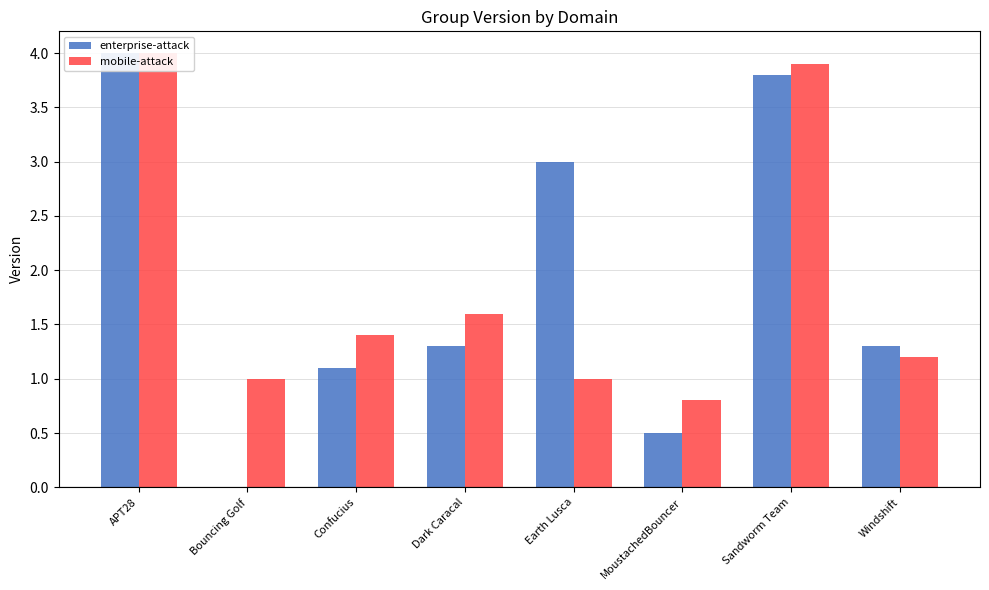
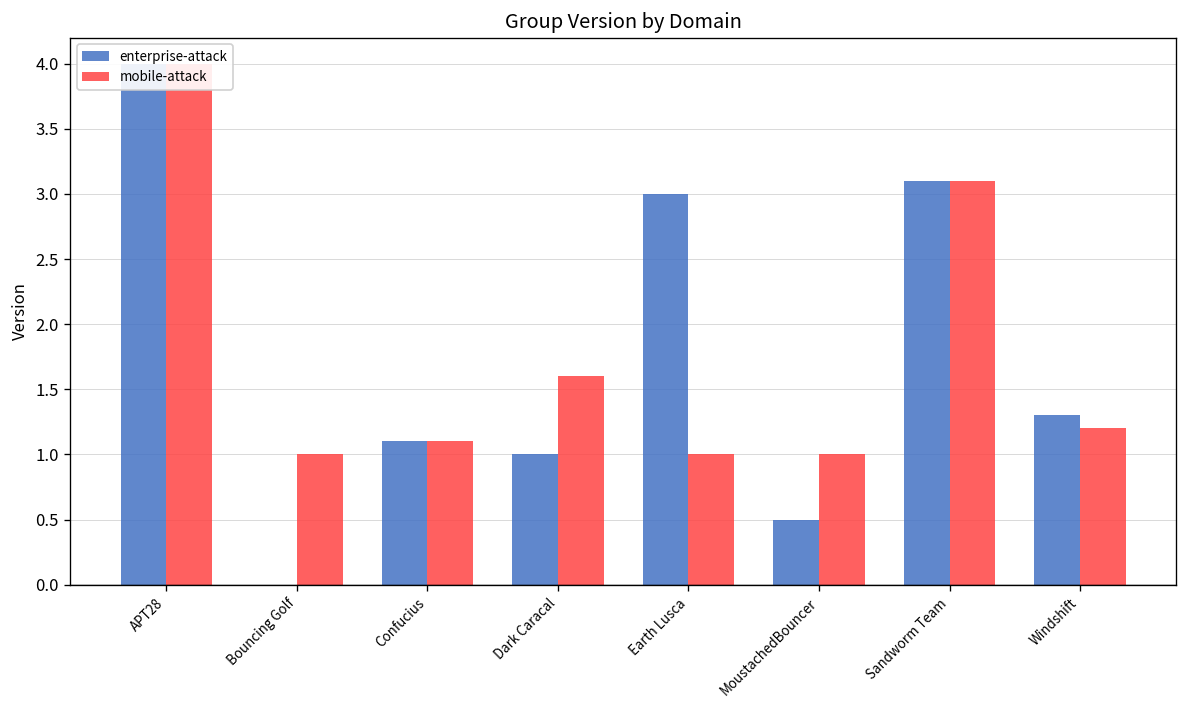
mobile-attack, Confucius: 1.4 -> 1.1
enterprise-attack, Dark Caracal: 1.3 -> 1.0
mobile-attack, MoustachedBouncer: 0.8 -> 1.0
enterprise-attack, Sandworm Team: 3.8 -> 3.1
mobile-attack, Sandworm Team: 3.9 -> 3.1
